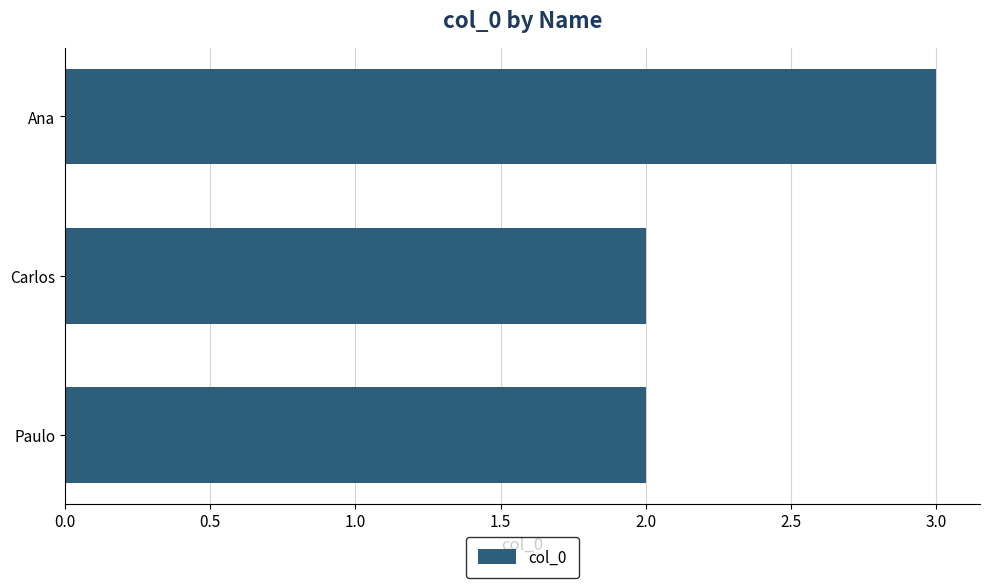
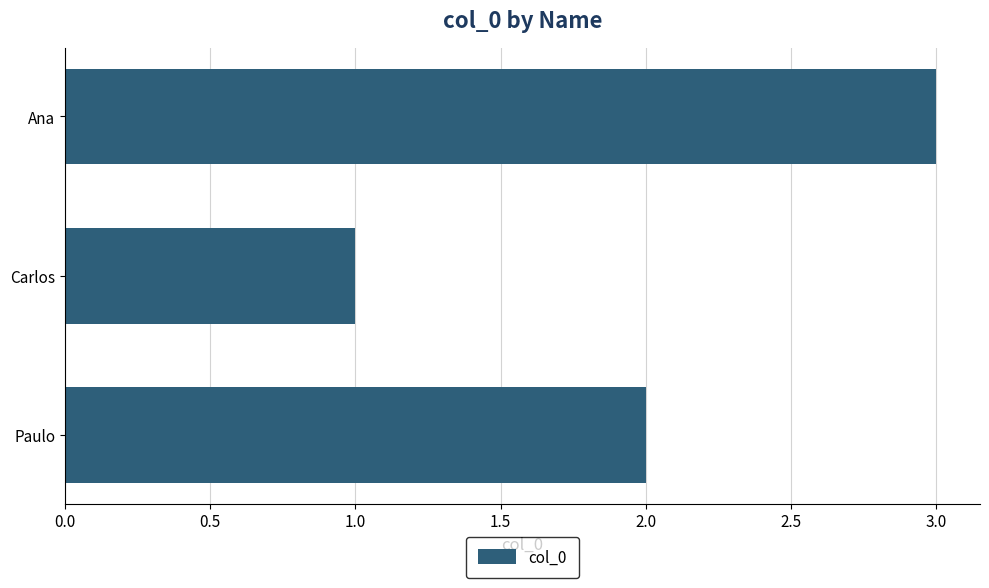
Carlos: 2 -> 1
